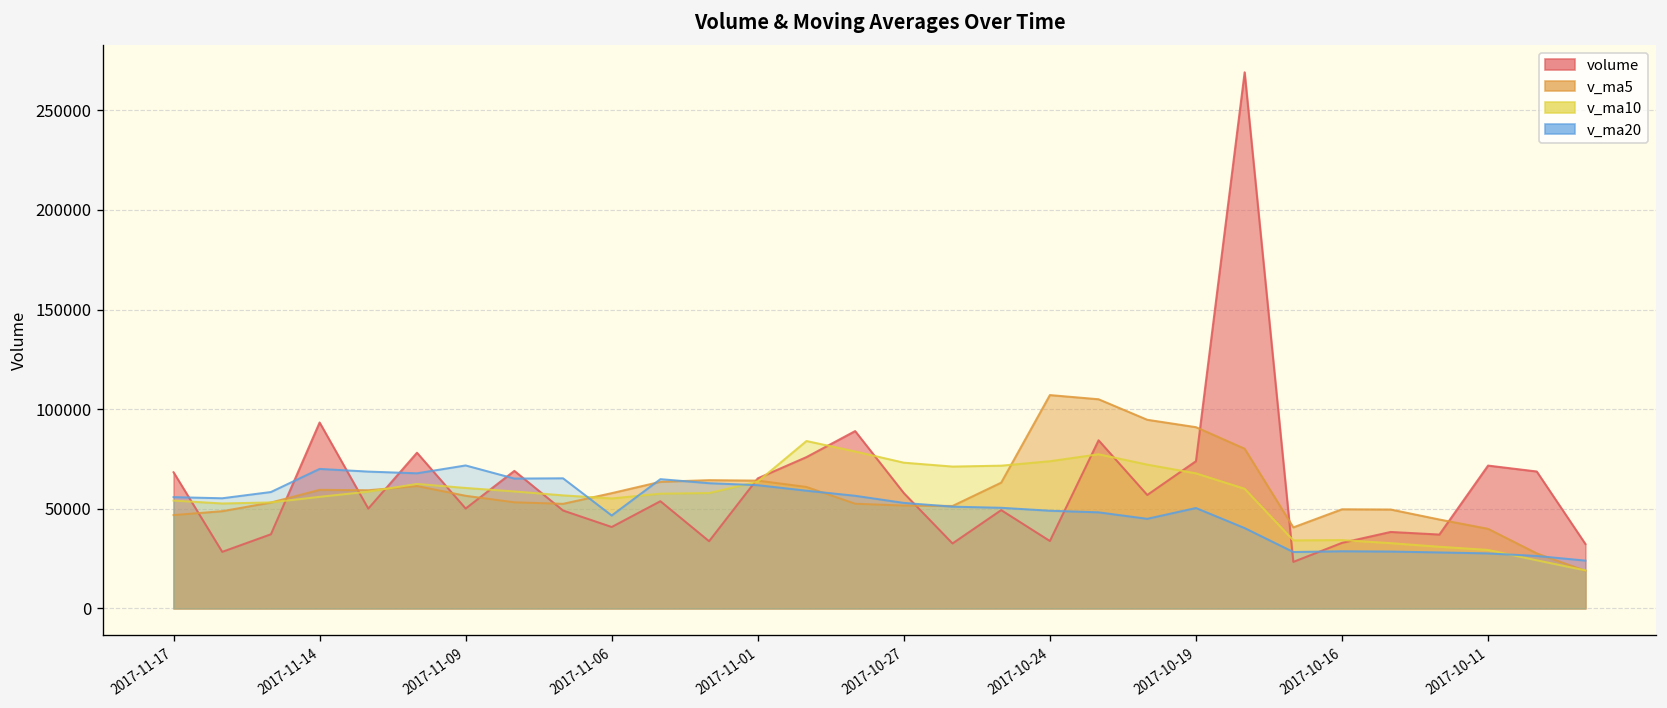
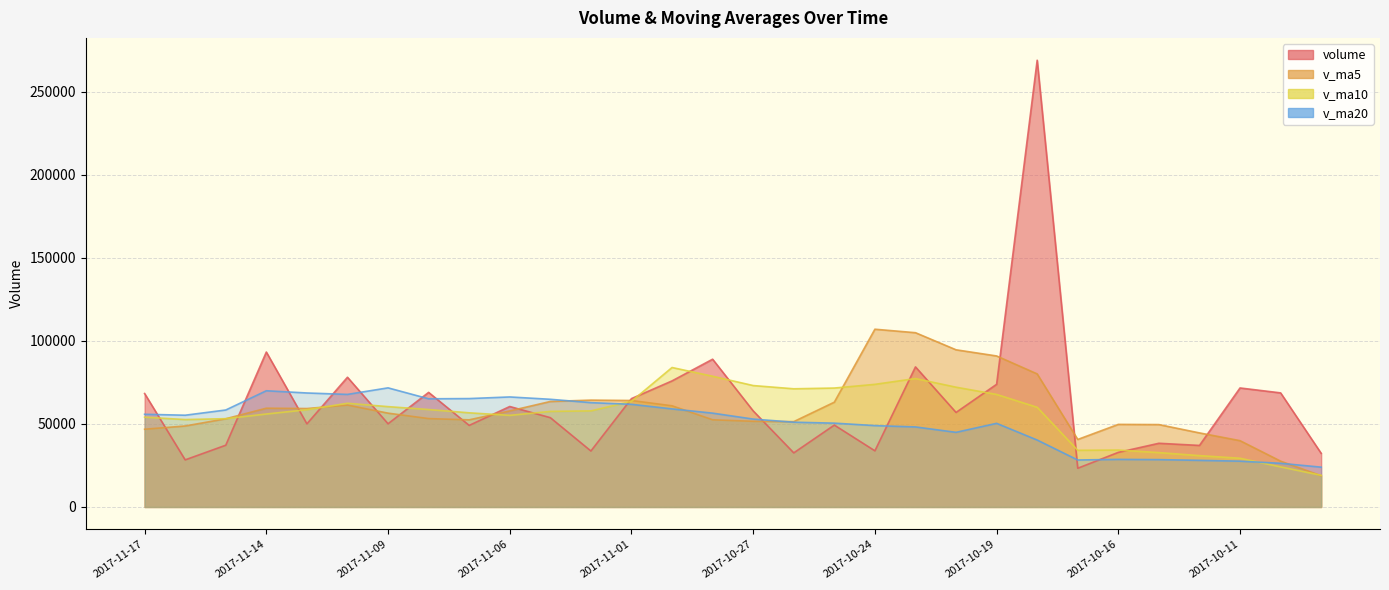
volume, 2017-11-06: 41000 -> 61000
v_ma20, 2017-11-06: 47000 -> 66000
